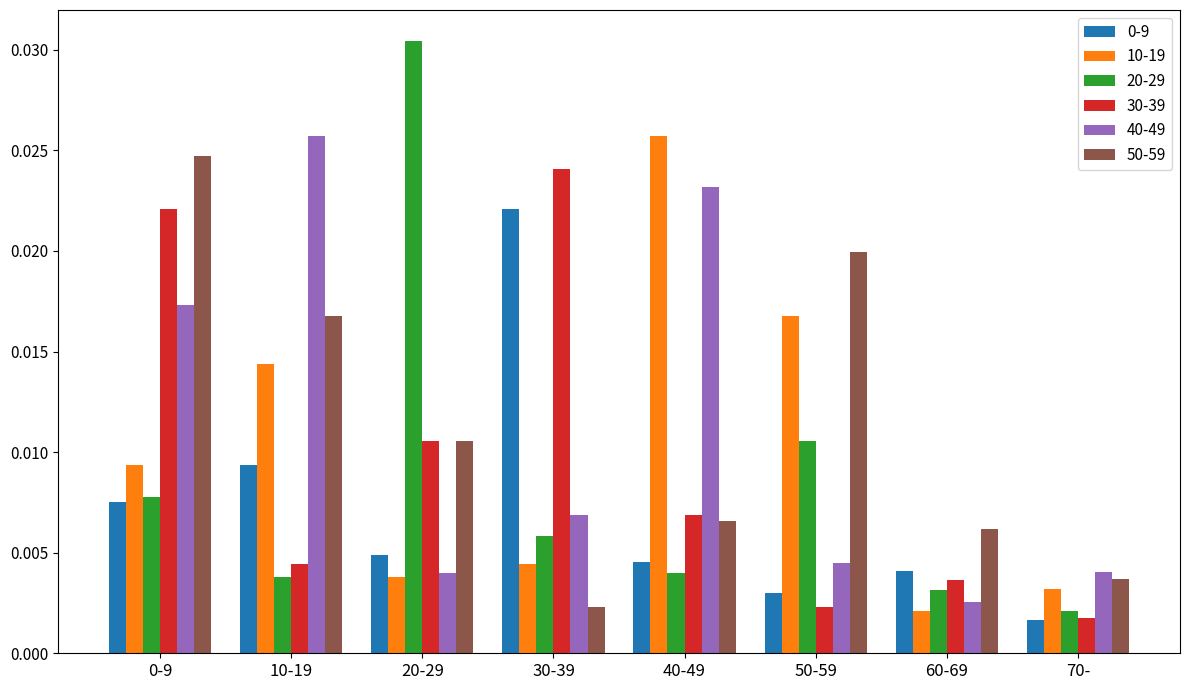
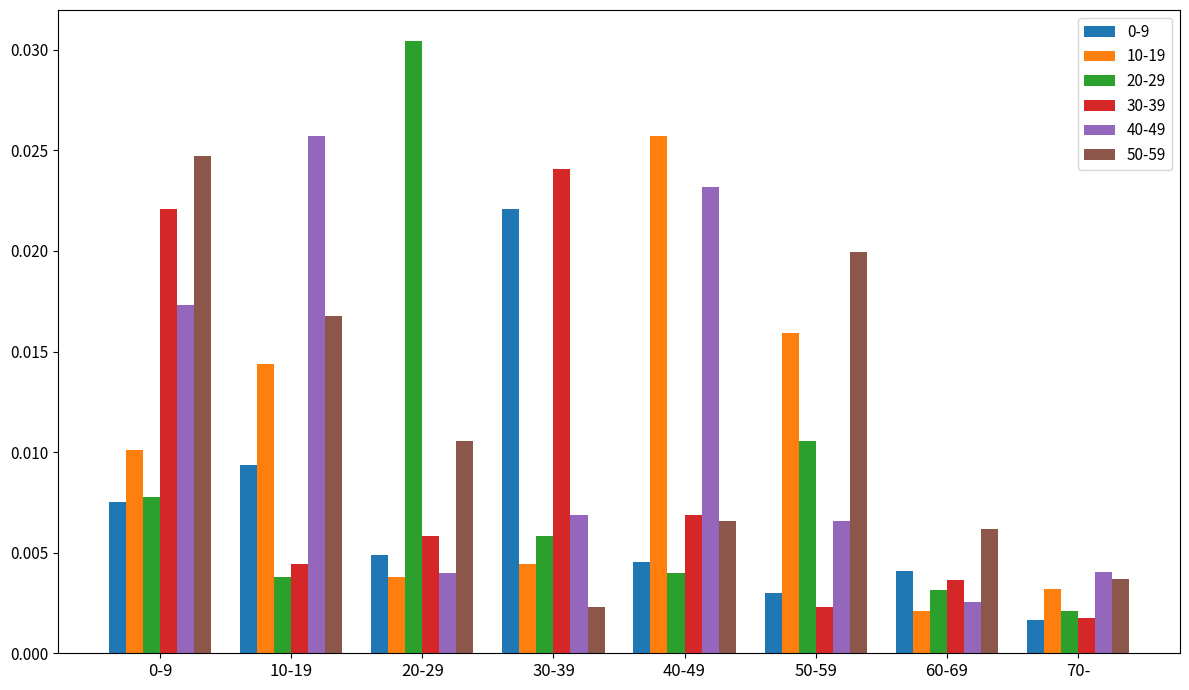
10-19, 0-9: 0.0094 -> 0.0101
30-39, 20-29: 0.0105 -> 0.0058
10-19, 50-59: 0.0168 -> 0.0159
40-49, 50-59: 0.0045 -> 0.0066
